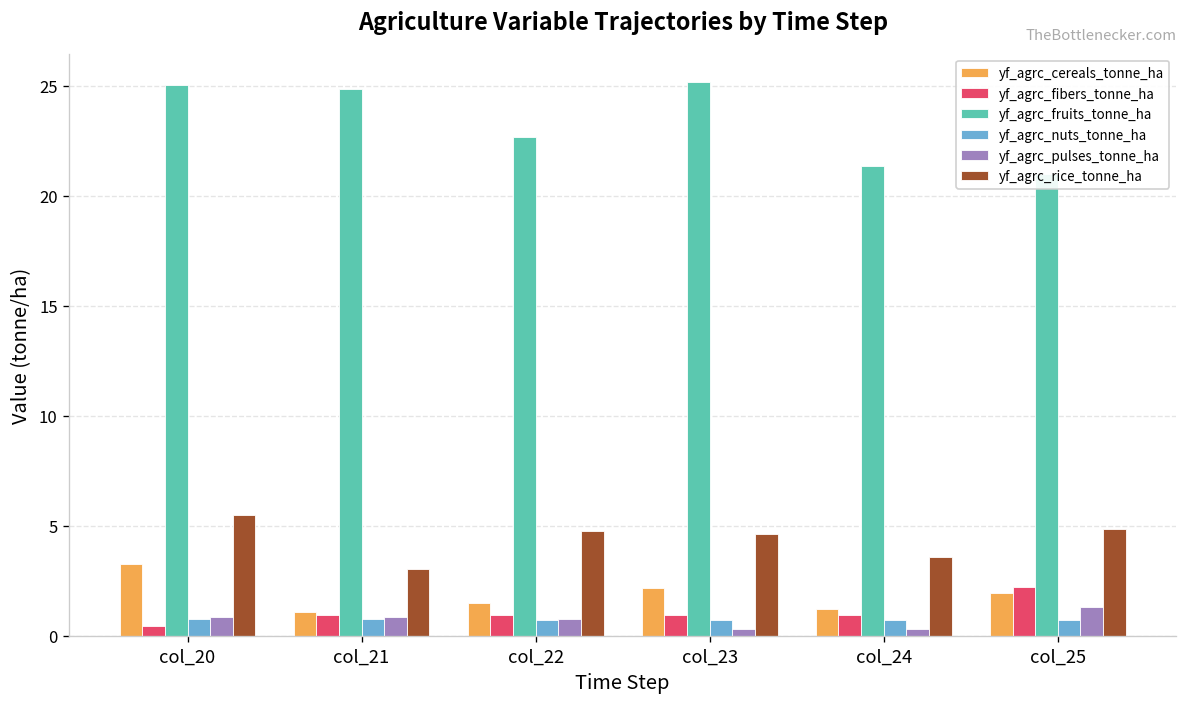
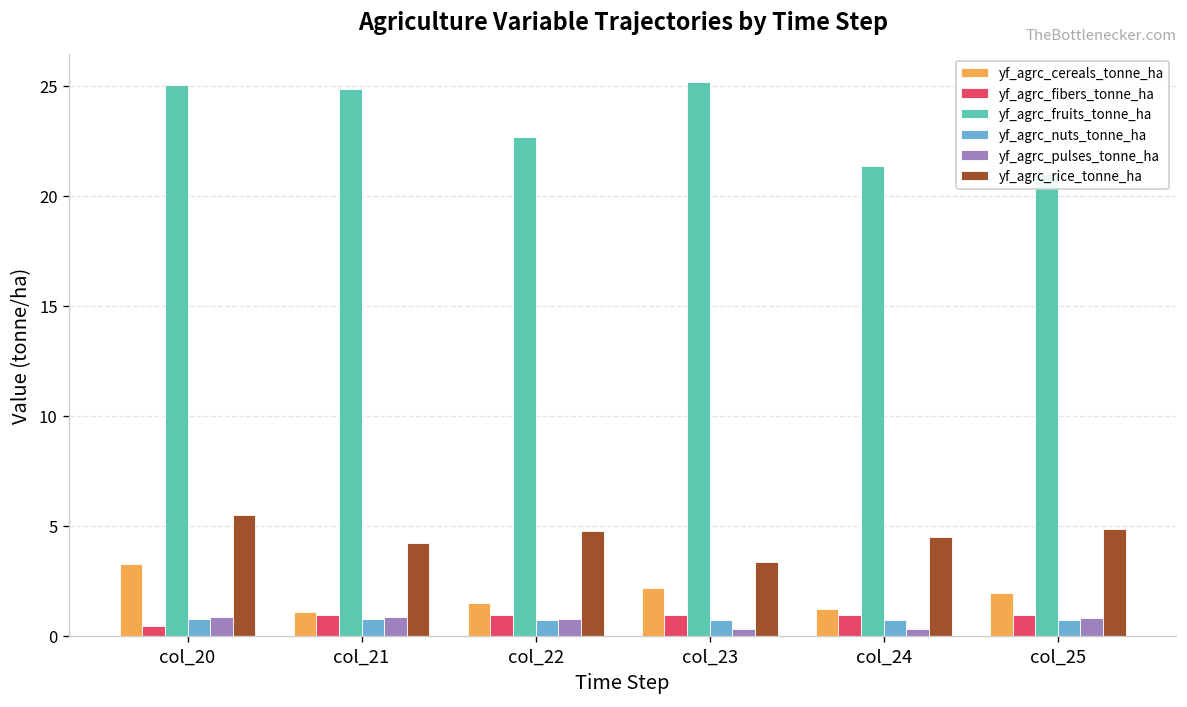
yf_agrc_rice_tonne_ha, col_21: 3.0 -> 4.2
yf_agrc_rice_tonne_ha, col_23: 4.6 -> 3.4
yf_agrc_rice_tonne_ha, col_24: 3.6 -> 4.5
yf_agrc_fibers_tonne_ha, col_25: 2.2 -> 0.9
yf_agrc_pulses_tonne_ha, col_25: 1.3 -> 0.8
